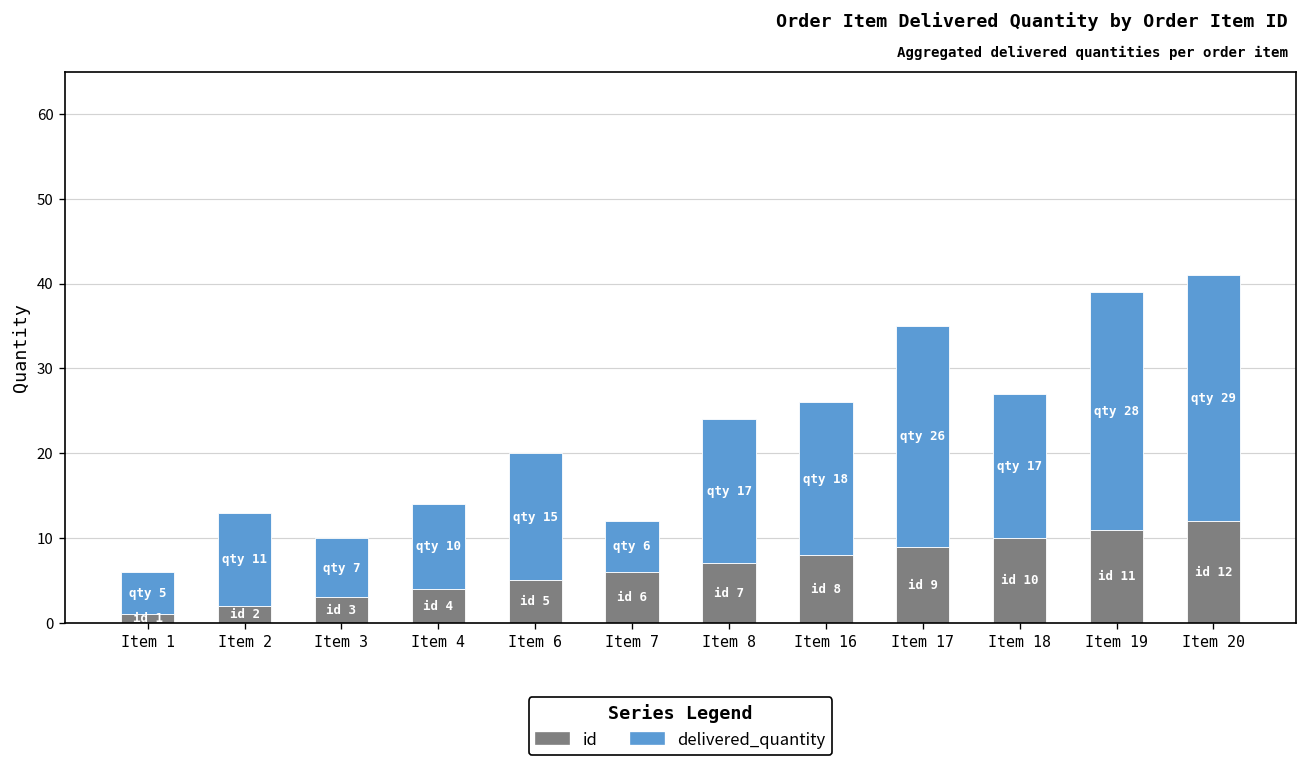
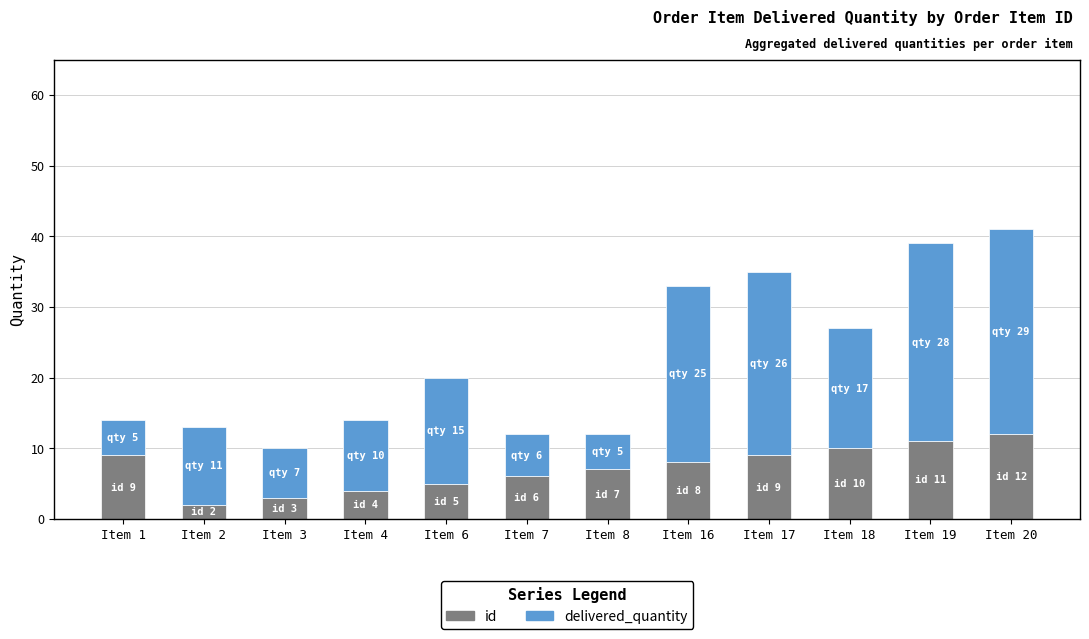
id, Item 1: 1 -> 9
delivered_quantity, Item 8: 17 -> 5
delivered_quantity, Item 16: 18 -> 25
